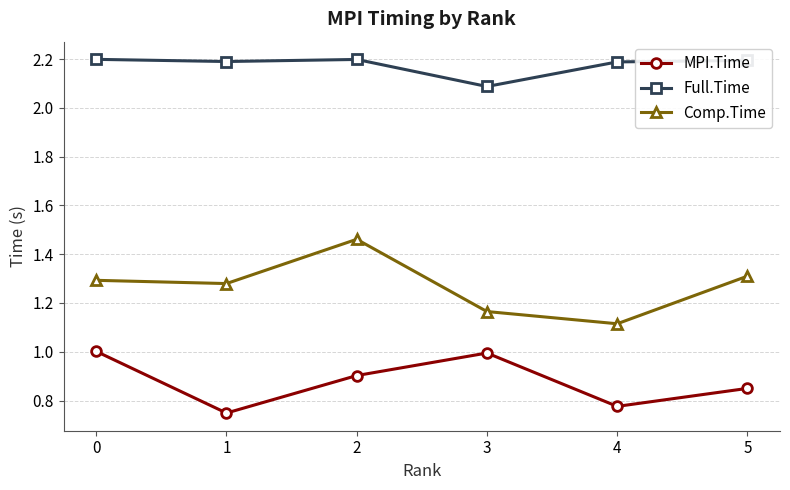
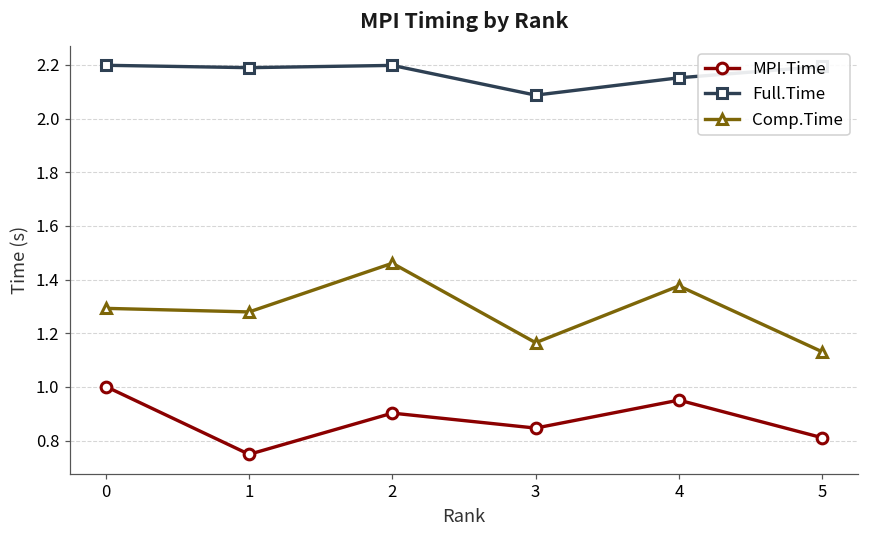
MPI.Time, 3: 0.99 -> 0.85
MPI.Time, 4: 0.78 -> 0.95
Full.Time, 4: 2.19 -> 2.15
Comp.Time, 4: 1.11 -> 1.38
MPI.Time, 5: 0.85 -> 0.81
Comp.Time, 5: 1.31 -> 1.13
